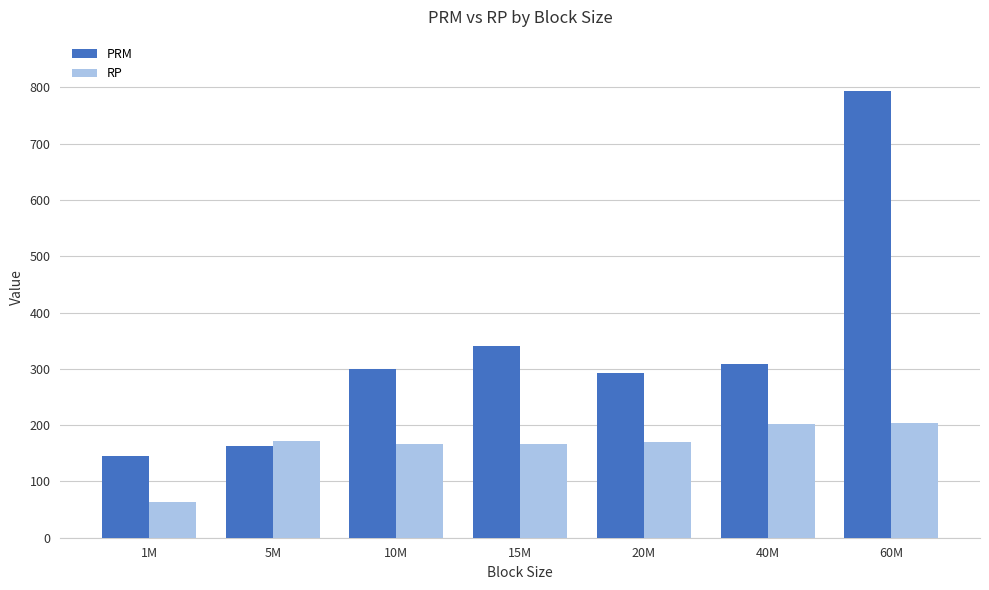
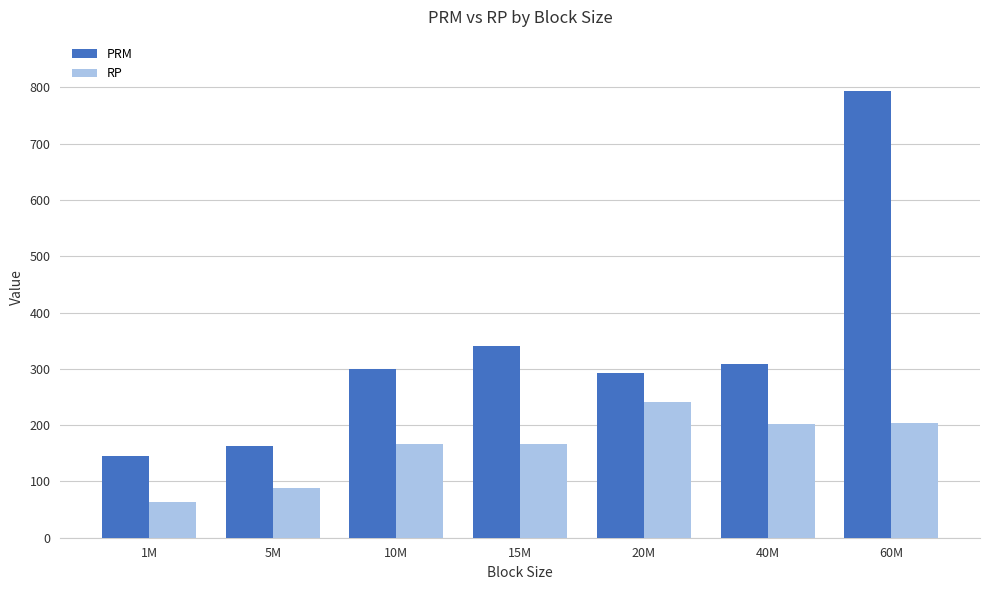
RP, 5M: 170 -> 90
RP, 20M: 170 -> 240
